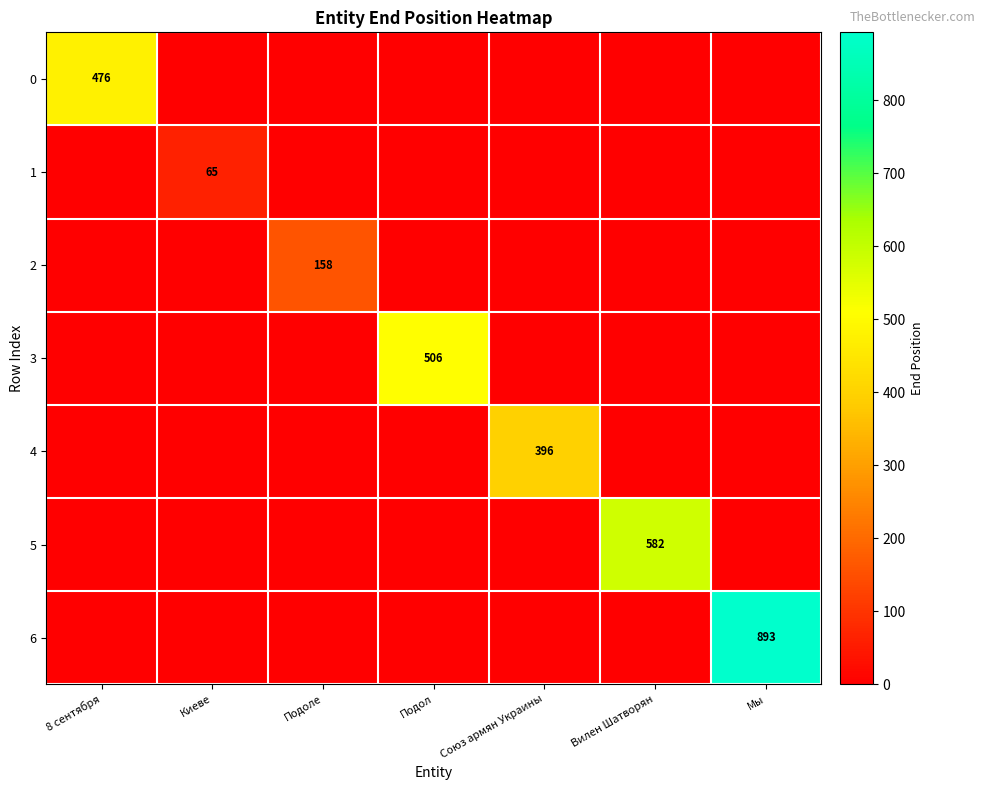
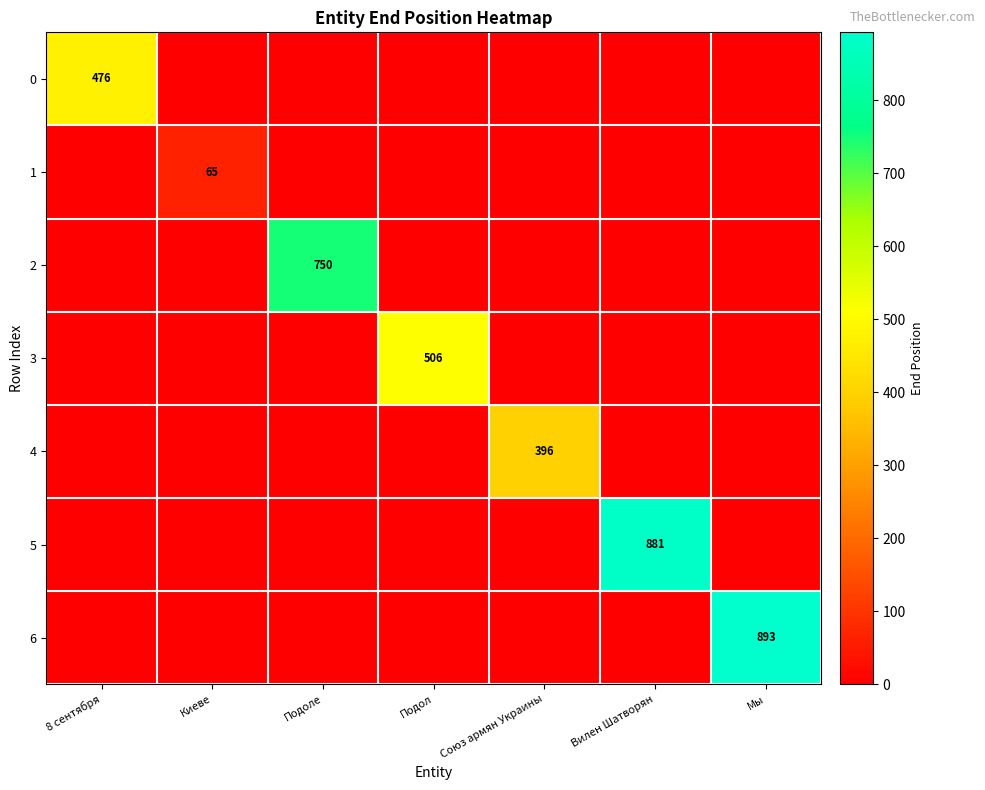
2, Подоле: 158 -> 750
5, Вилен Шатворян: 582 -> 881
